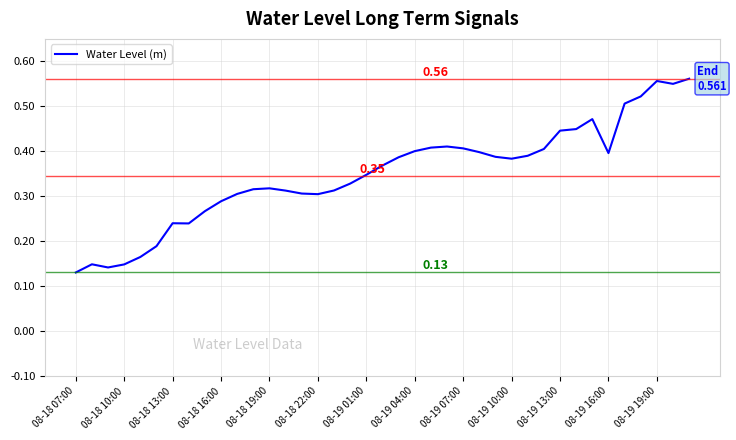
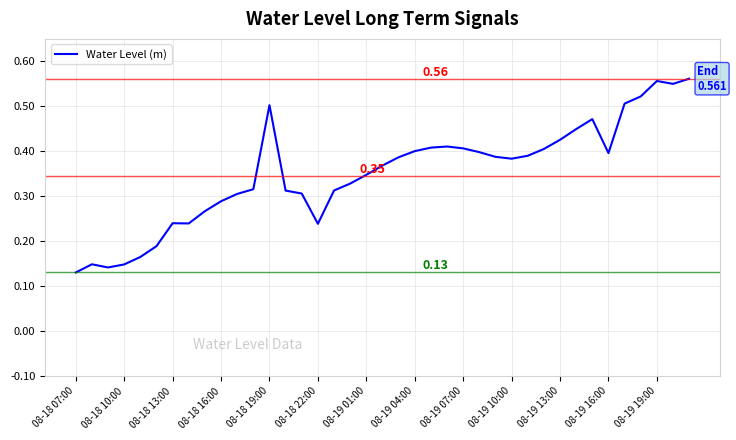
08-18 19:00: 0.32 -> 0.50
08-18 22:00: 0.30 -> 0.24
08-19 13:00: 0.45 -> 0.43
